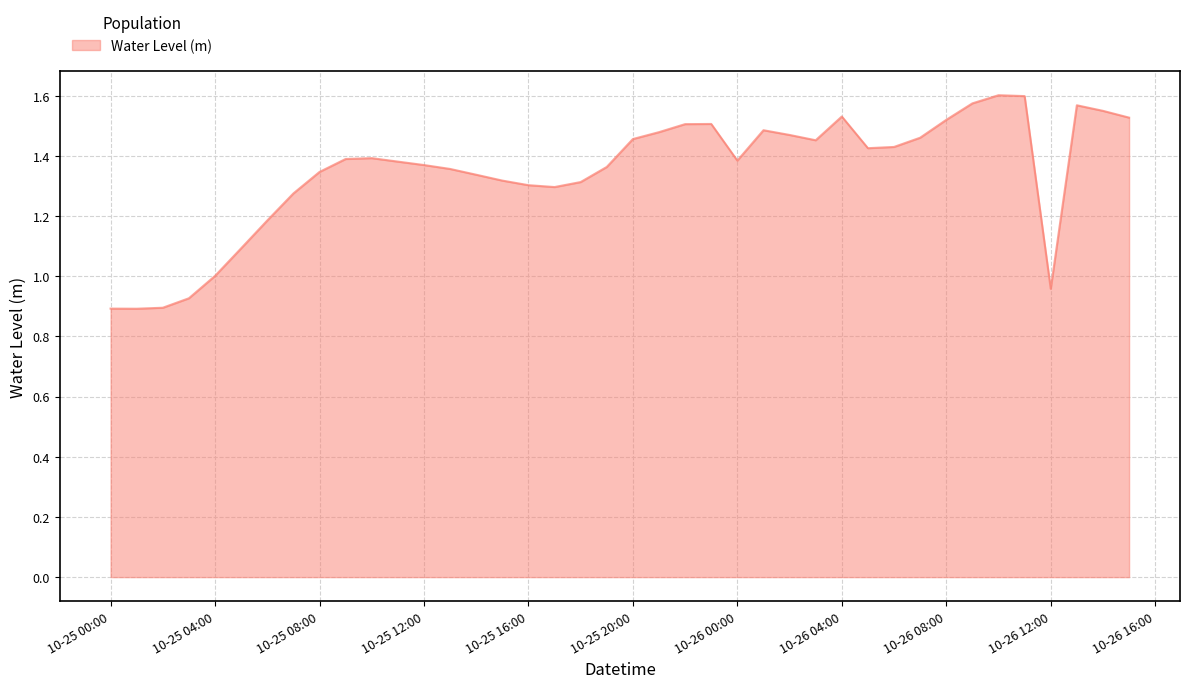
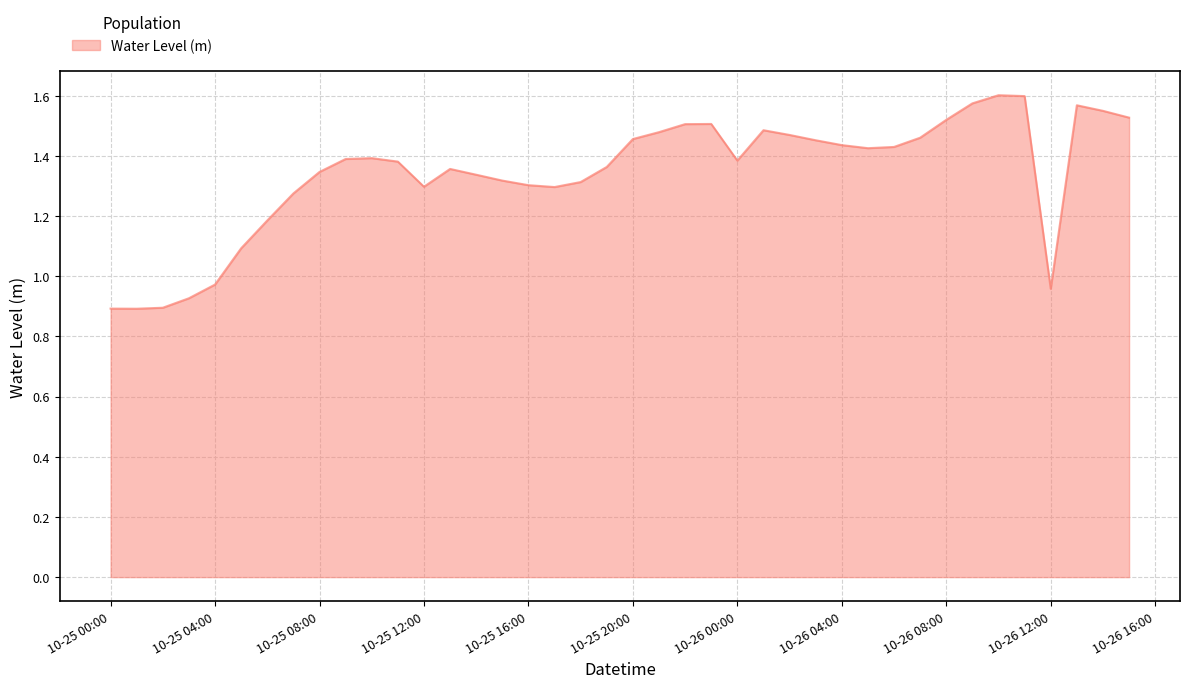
10-25 04:00: 1.00 -> 0.97
10-25 12:00: 1.37 -> 1.30
10-26 04:00: 1.53 -> 1.44
